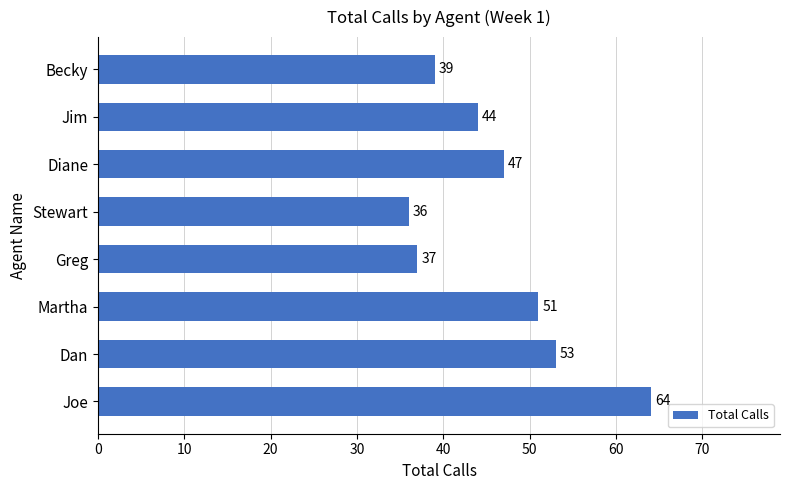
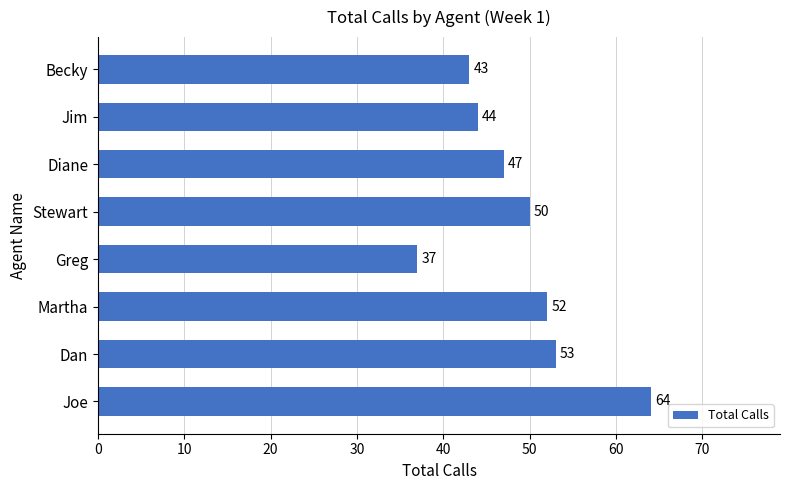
Becky: 39 -> 43
Stewart: 36 -> 50
Martha: 51 -> 52
